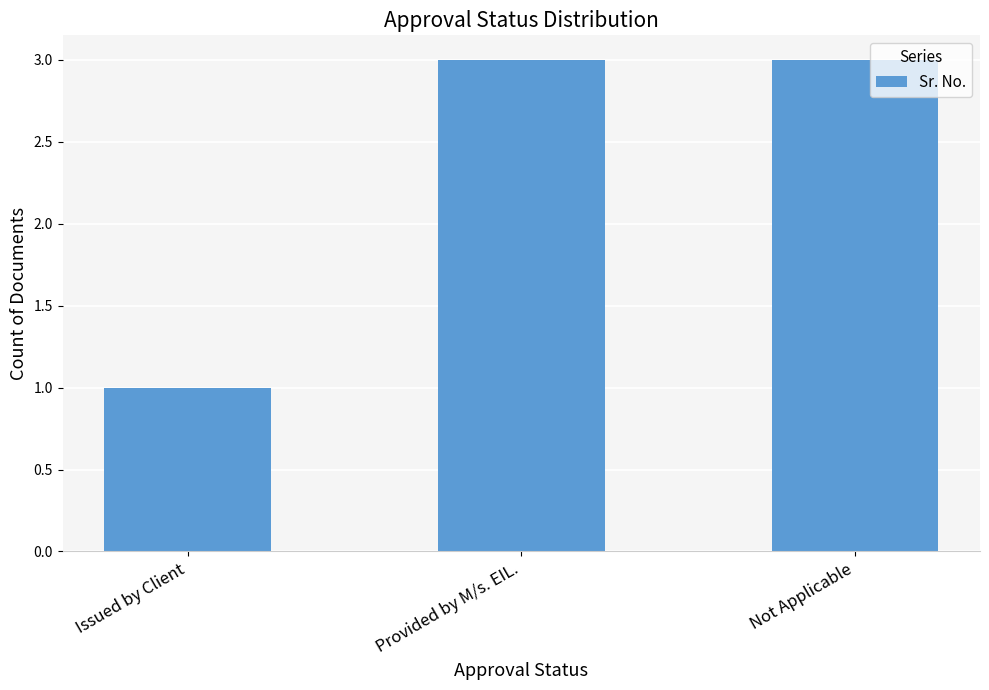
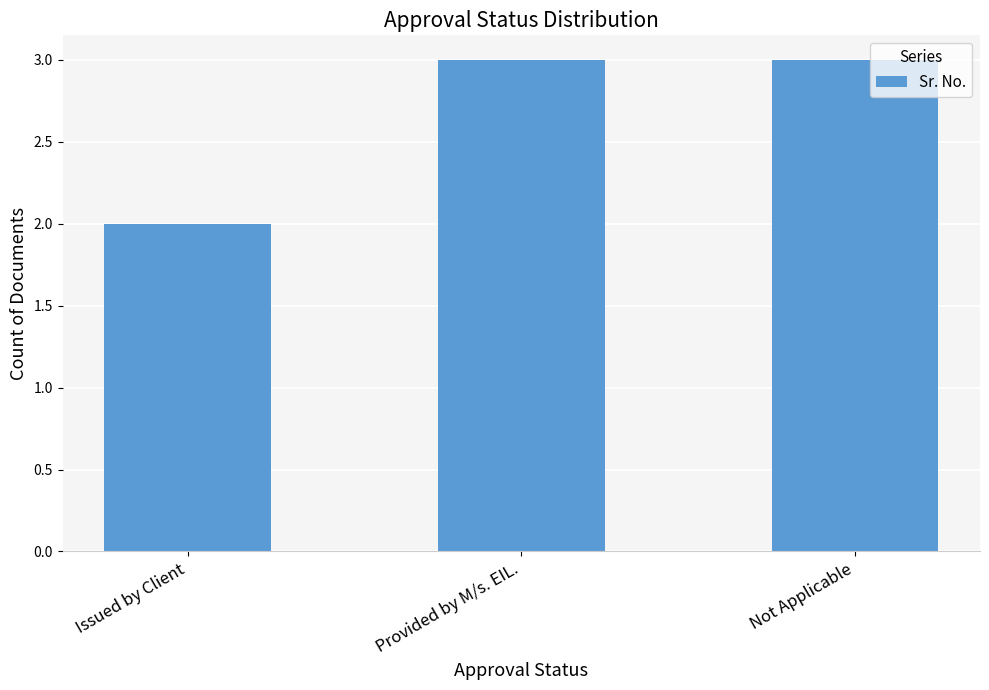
Issued by Client: 1 -> 2
